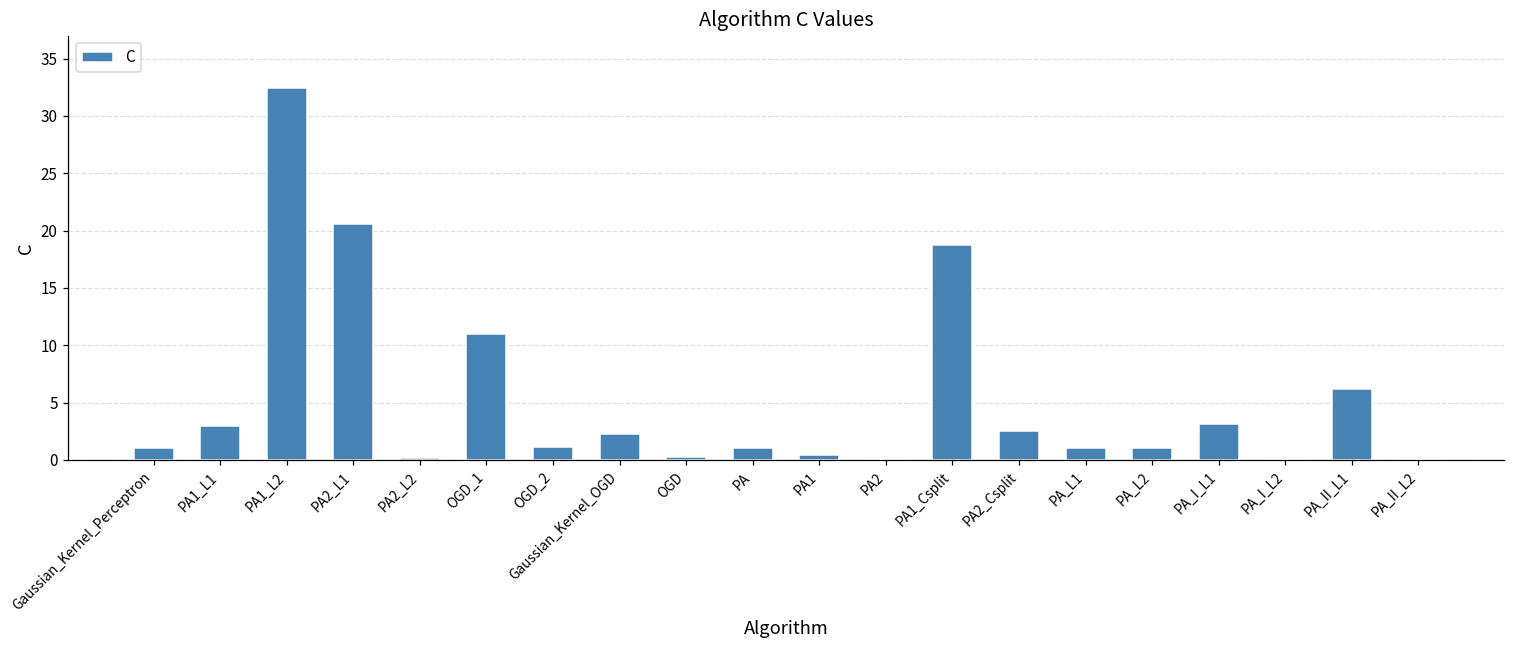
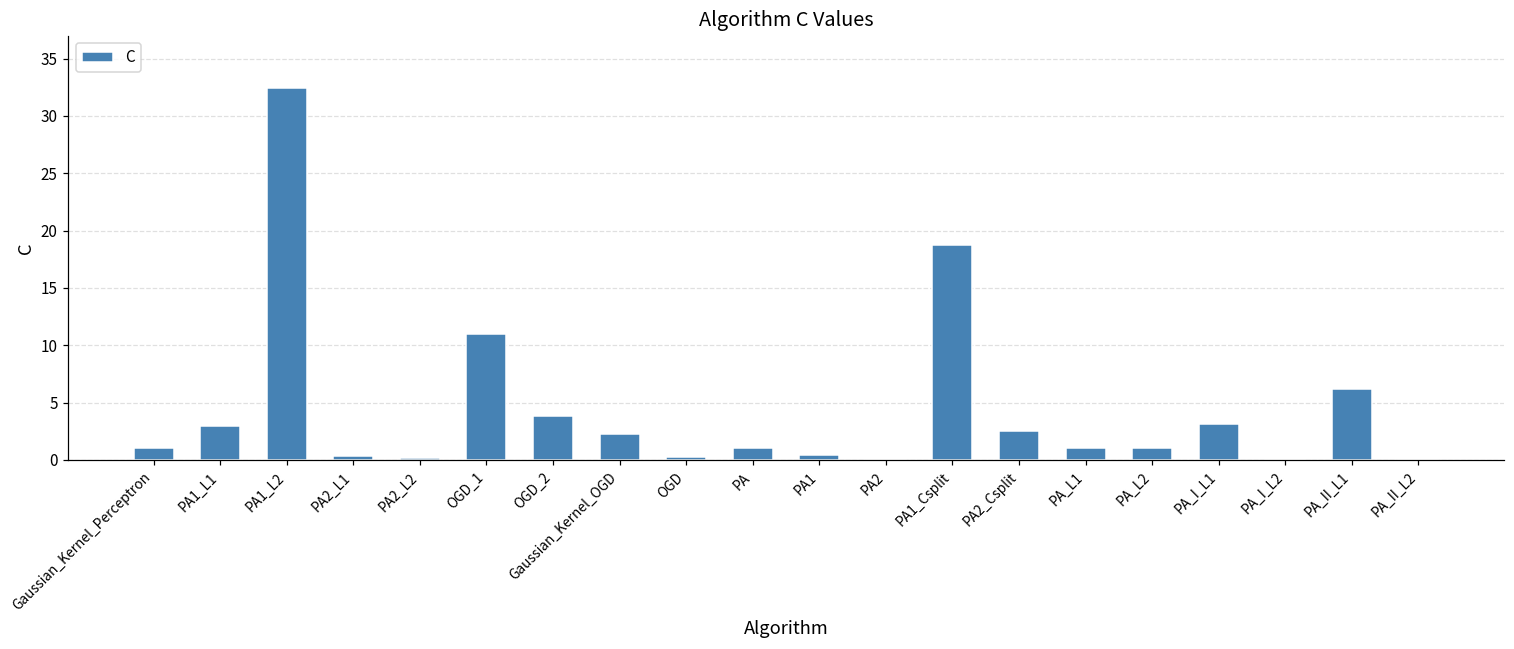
PA2_L1: 20.5 -> 0.4
OGD_2: 1.2 -> 3.8
